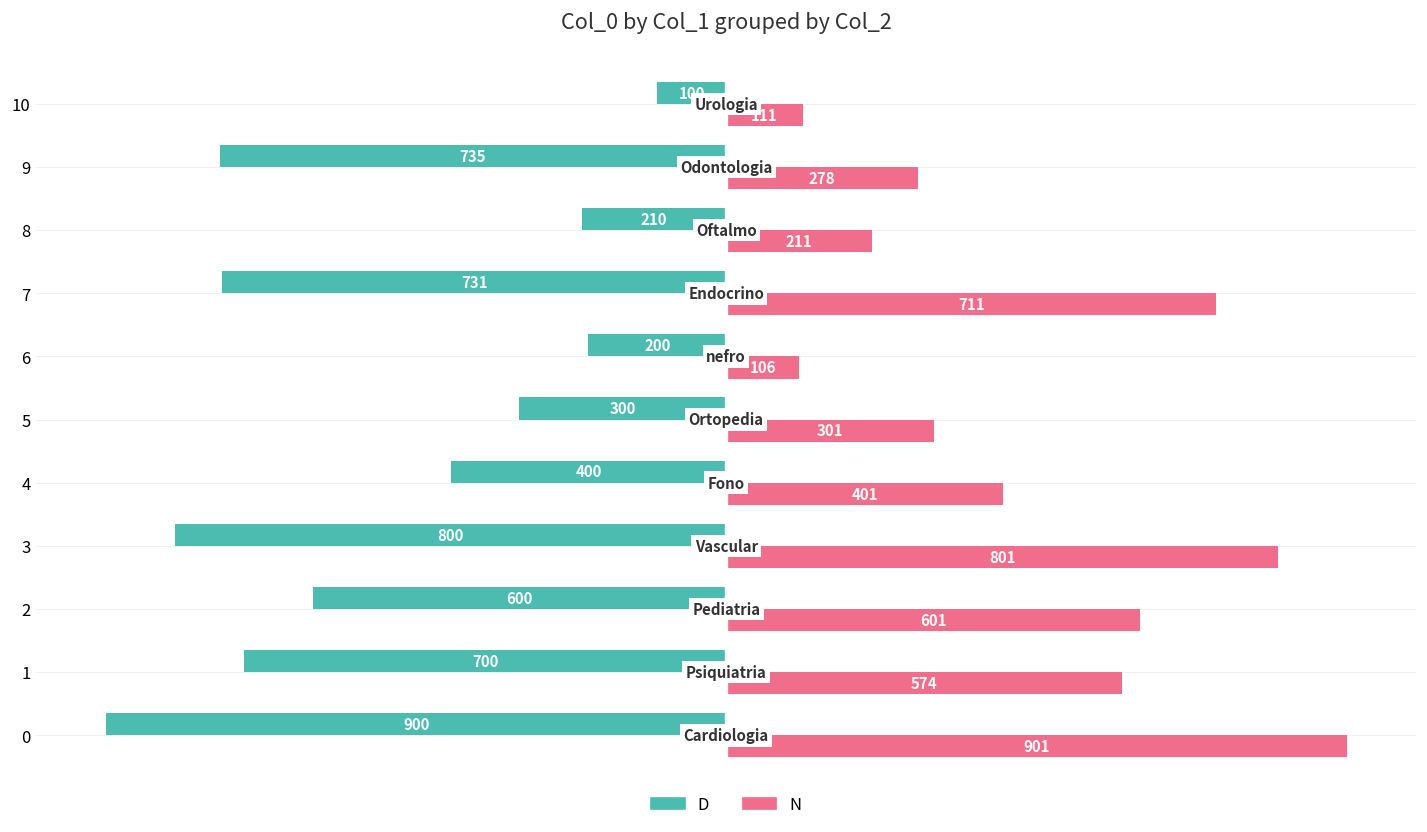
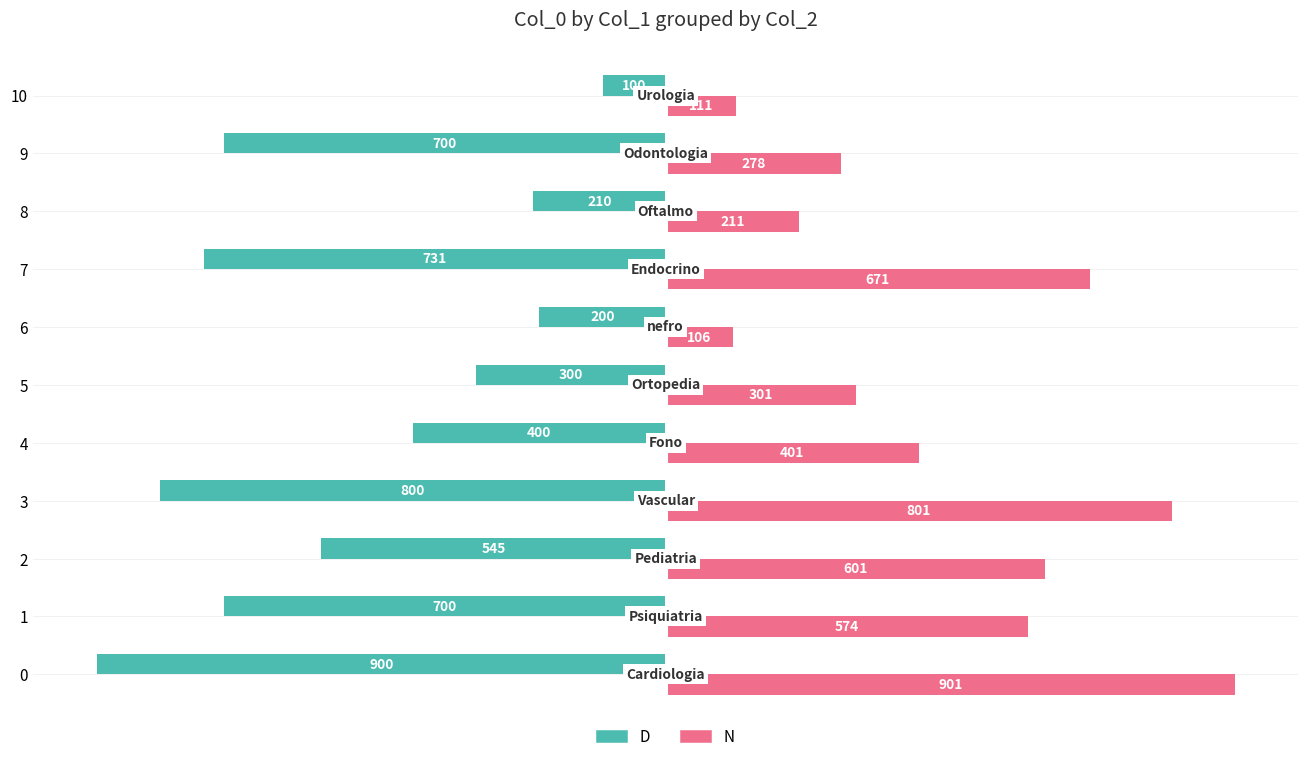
D, 9: 735 -> 700
N, 7: 711 -> 671
D, 2: 600 -> 545
